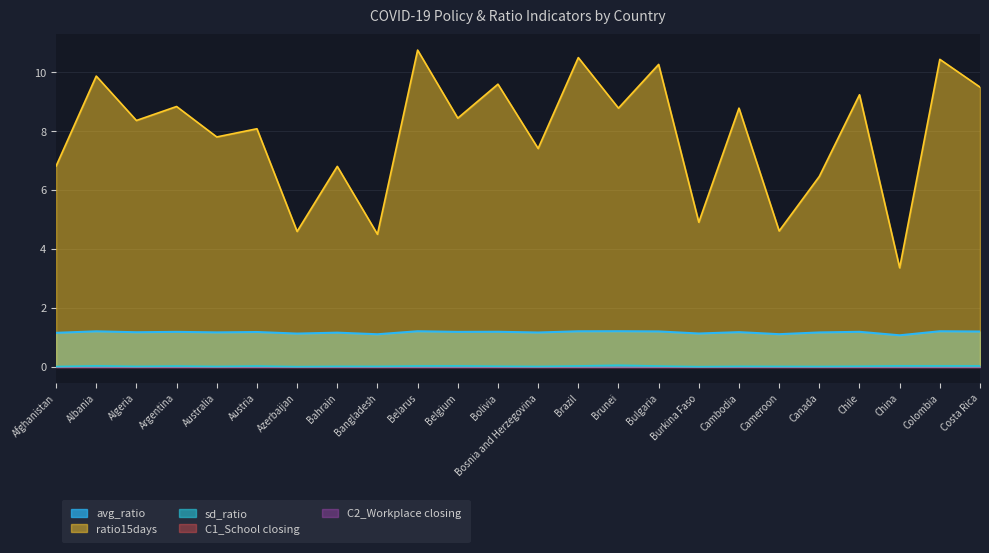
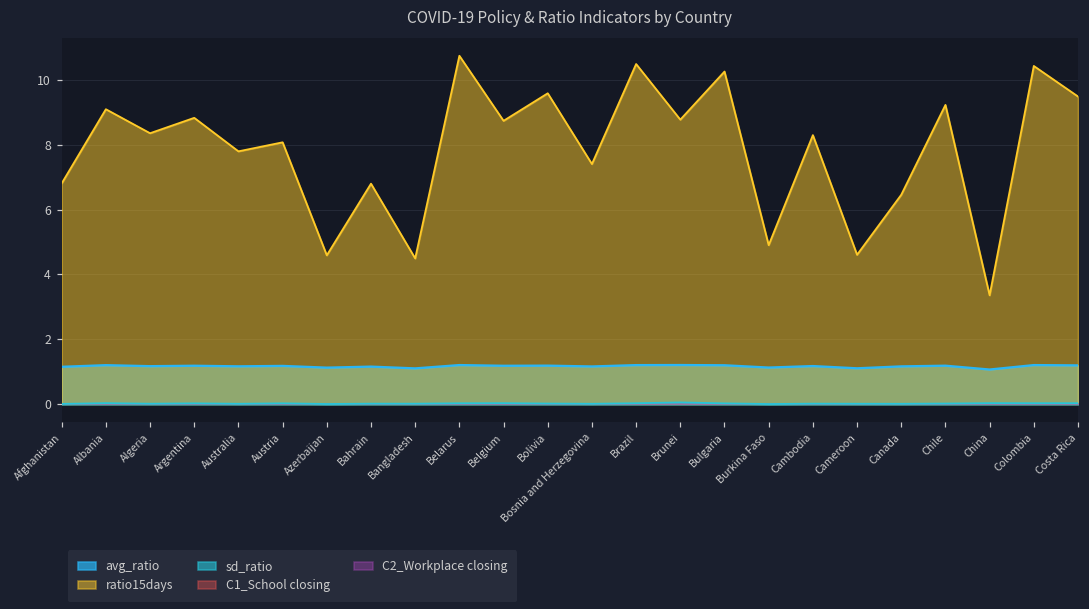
ratio15days, Albania: 9.9 -> 9.1
ratio15days, Belgium: 8.4 -> 8.7
ratio15days, Cambodia: 8.8 -> 8.3
